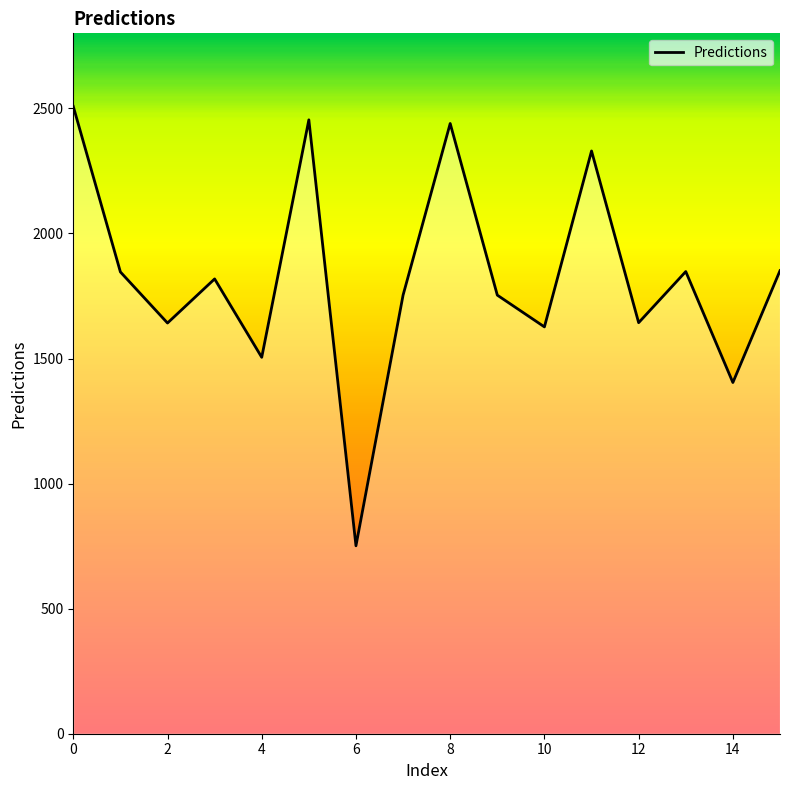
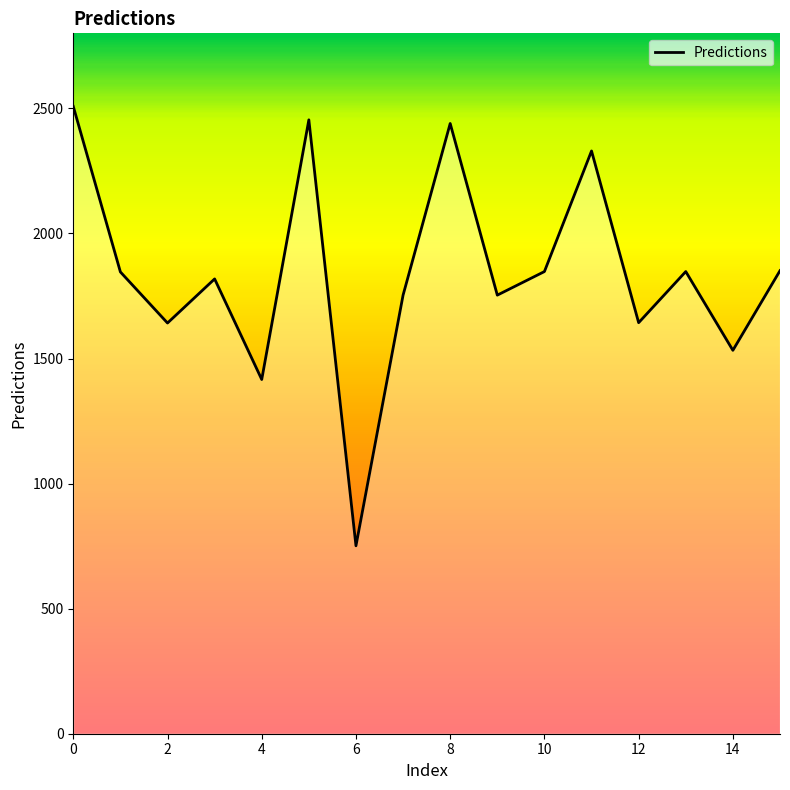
4: 1500 -> 1420
10: 1630 -> 1850
14: 1400 -> 1530
